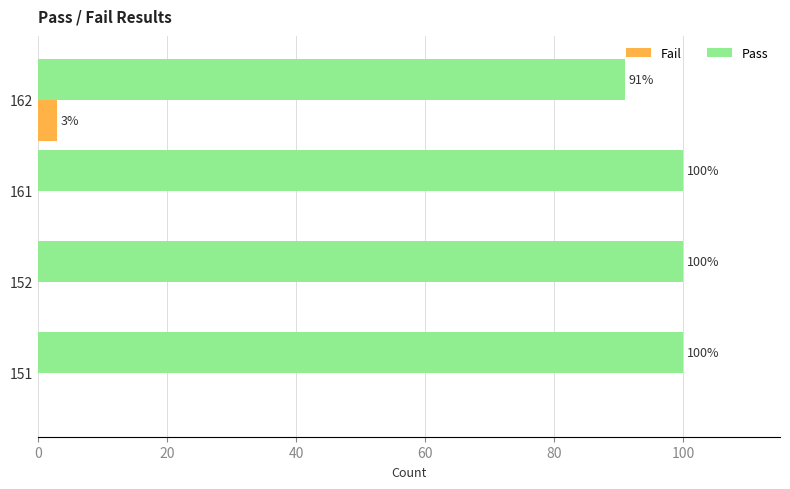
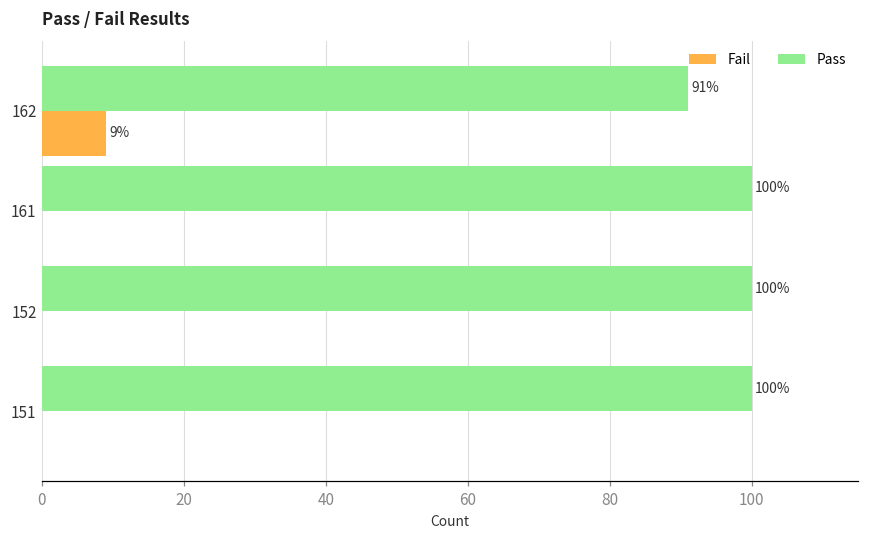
Fail, 162: 3% -> 9%
